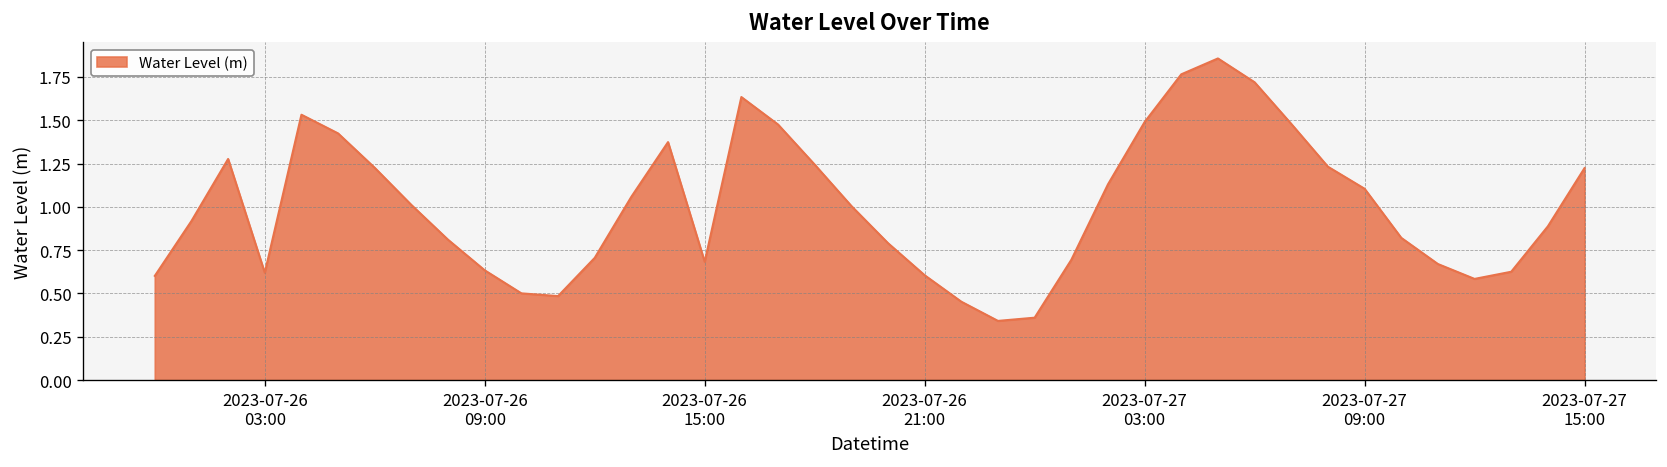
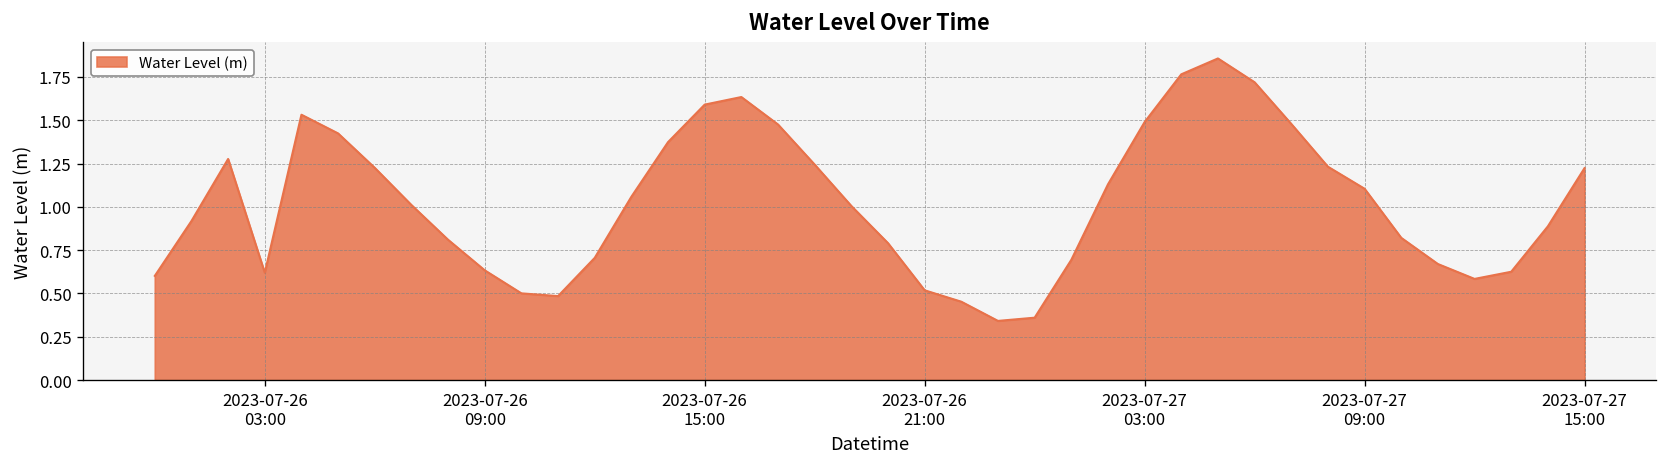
2023-07-26 15:00: 0.68 -> 1.59
2023-07-26 21:00: 0.61 -> 0.52
